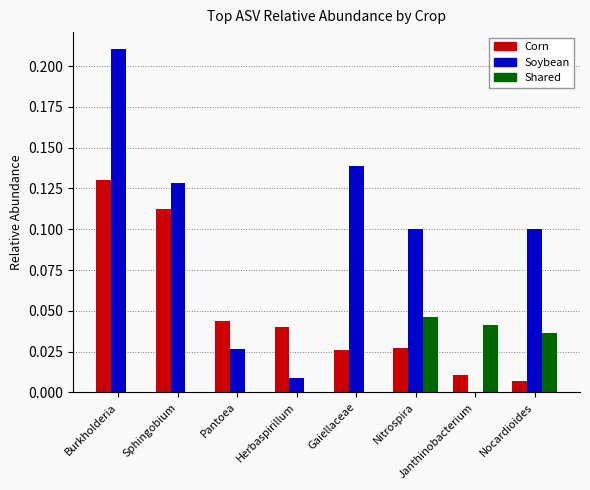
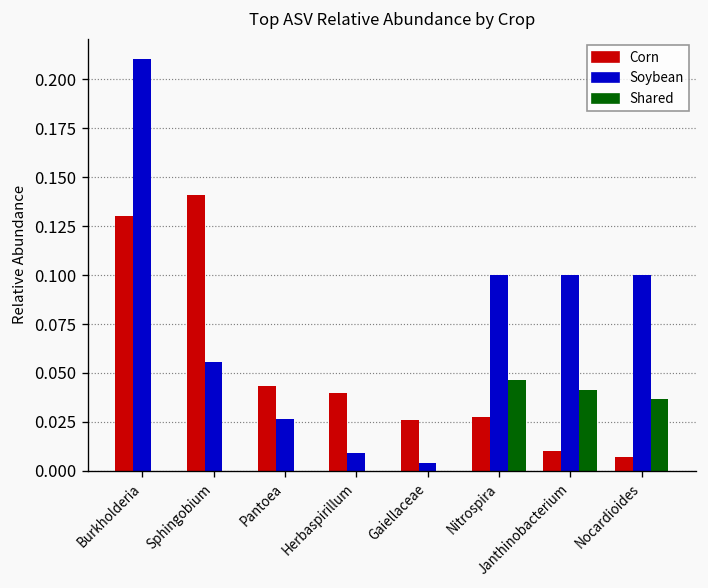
Corn, Sphingobium: 0.113 -> 0.141
Soybean, Sphingobium: 0.129 -> 0.056
Soybean, Gaiellaceae: 0.139 -> 0.004
Soybean, Janthinobacterium: 0.0 -> 0.1
